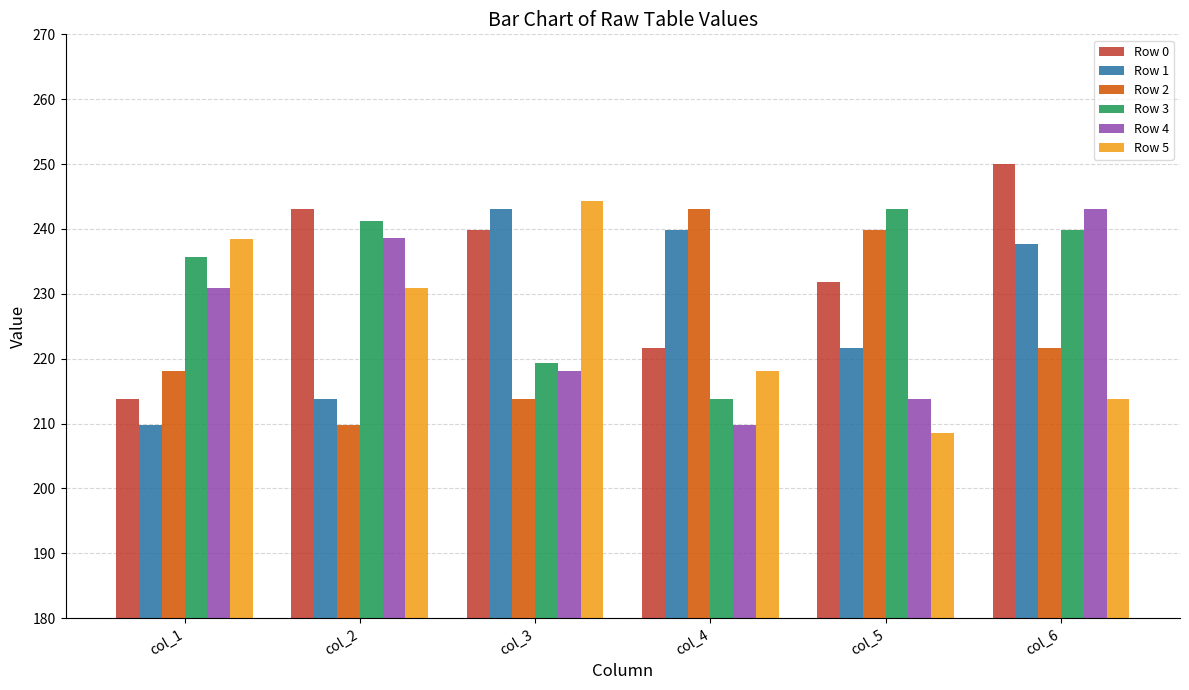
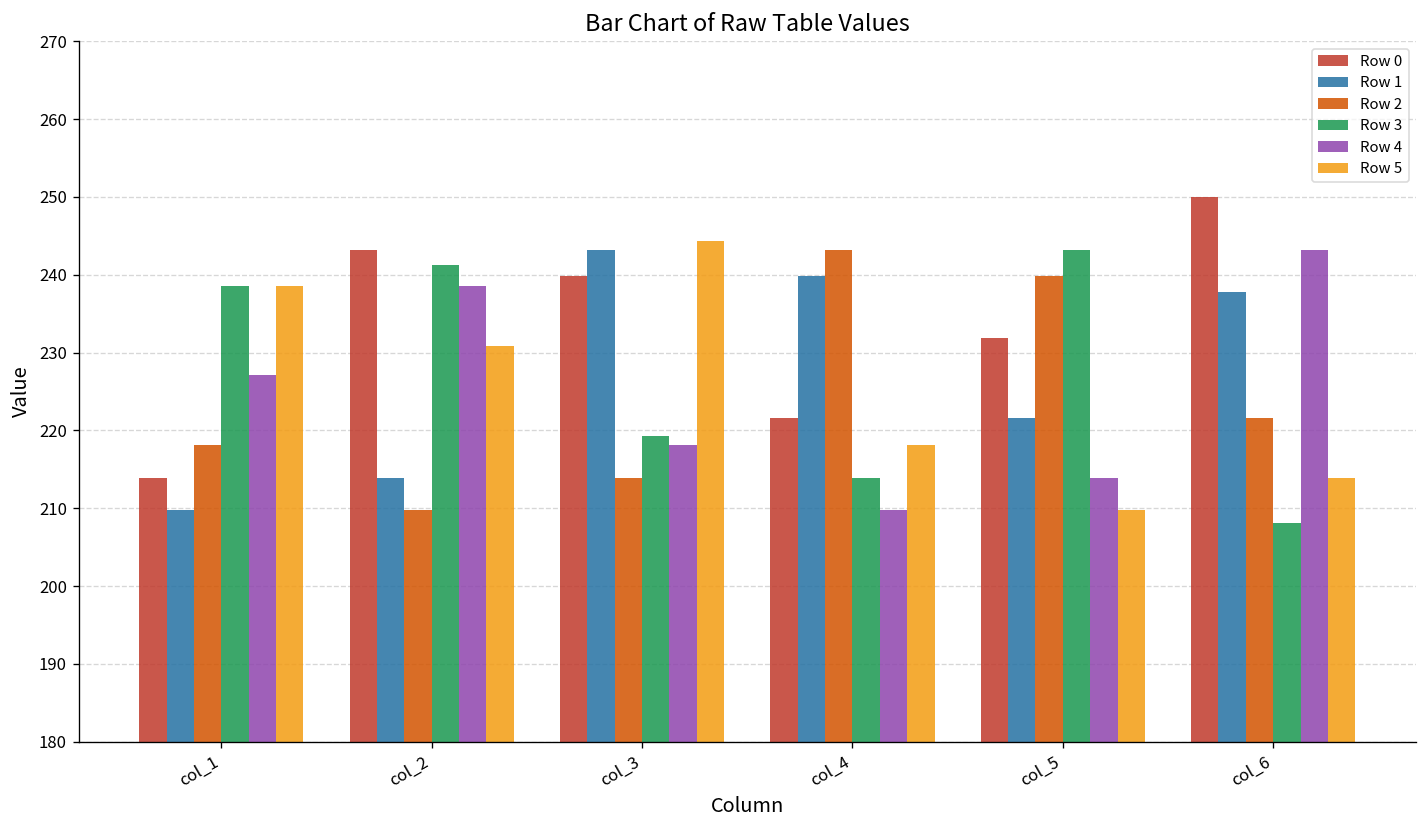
Row 3, col_1: 236 -> 239
Row 4, col_1: 231 -> 227
Row 5, col_5: 209 -> 210
Row 3, col_6: 240 -> 208
